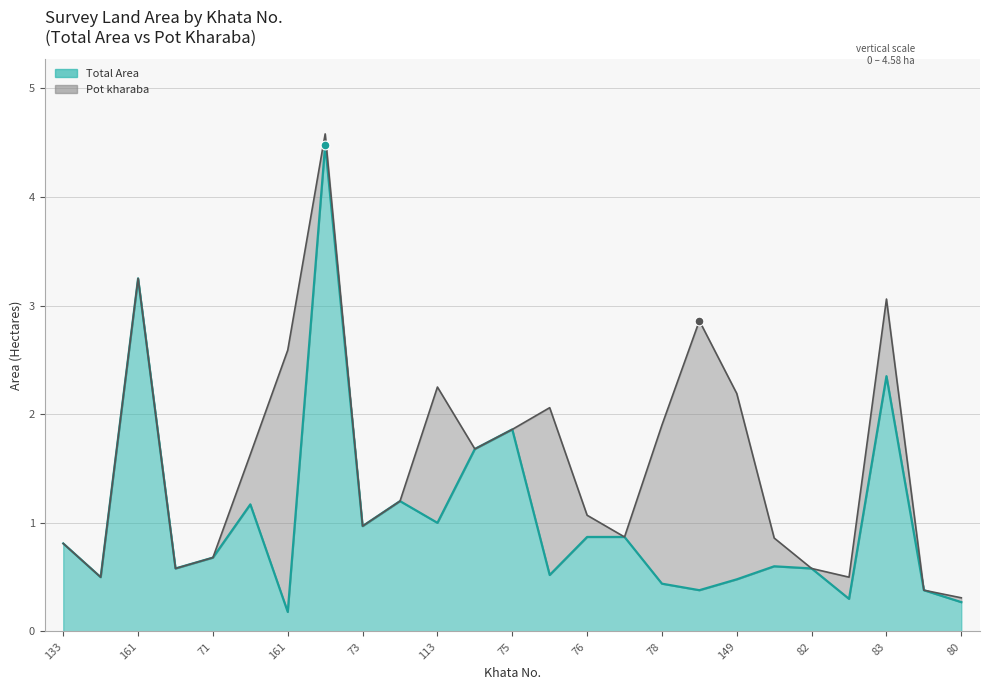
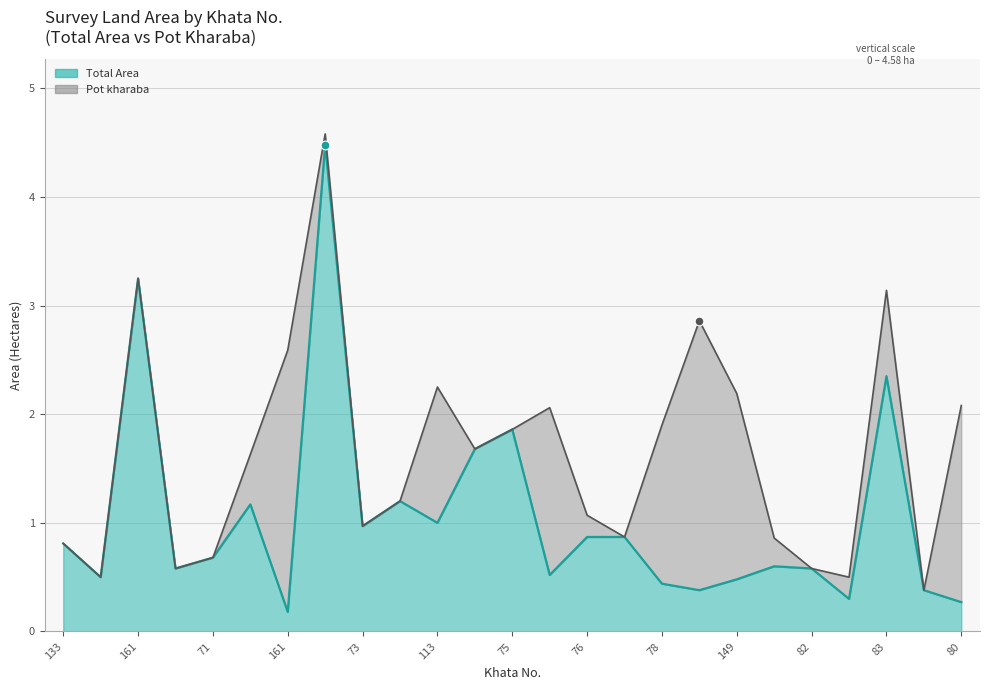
Pot kharaba, 83: 0.71 -> 0.79
Pot kharaba, 80: 0.04 -> 1.81
